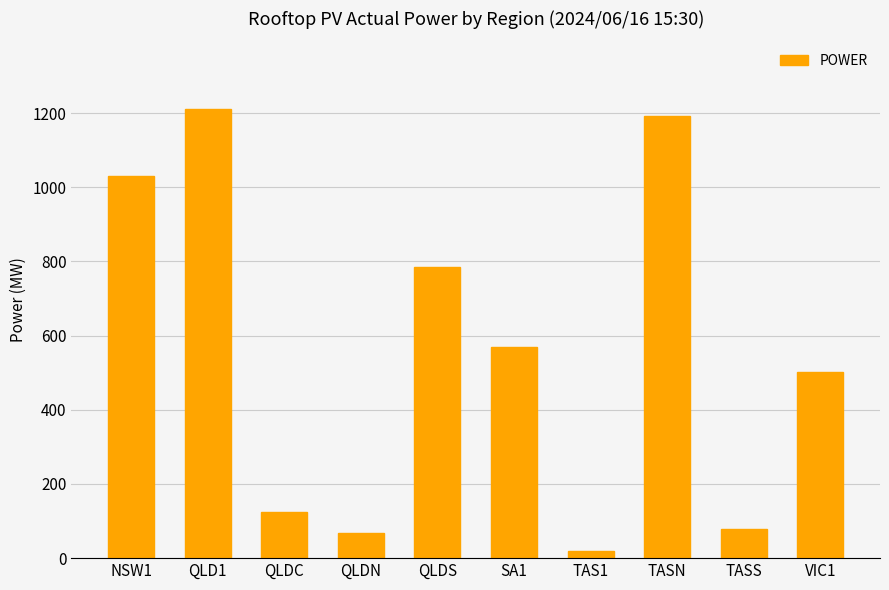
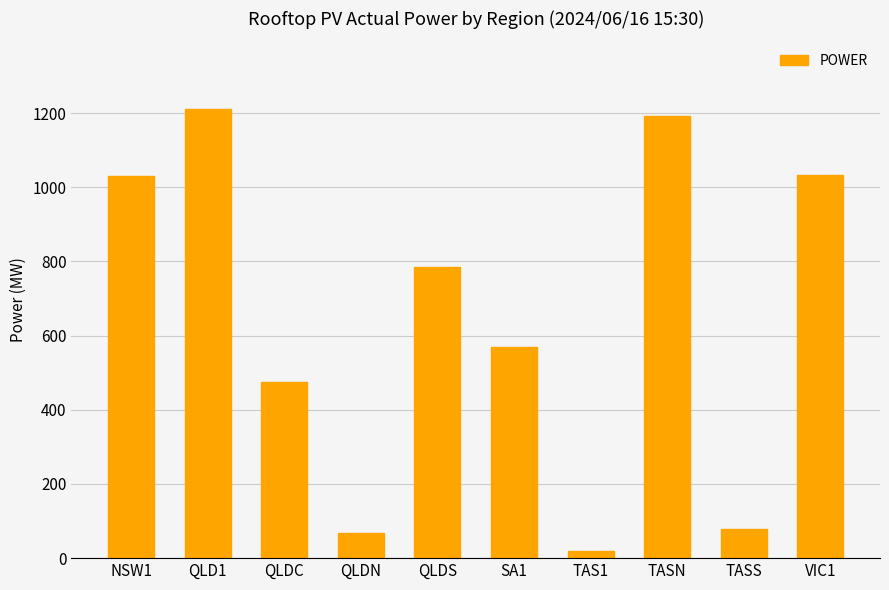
QLDC: 130 -> 470
VIC1: 500 -> 1030
